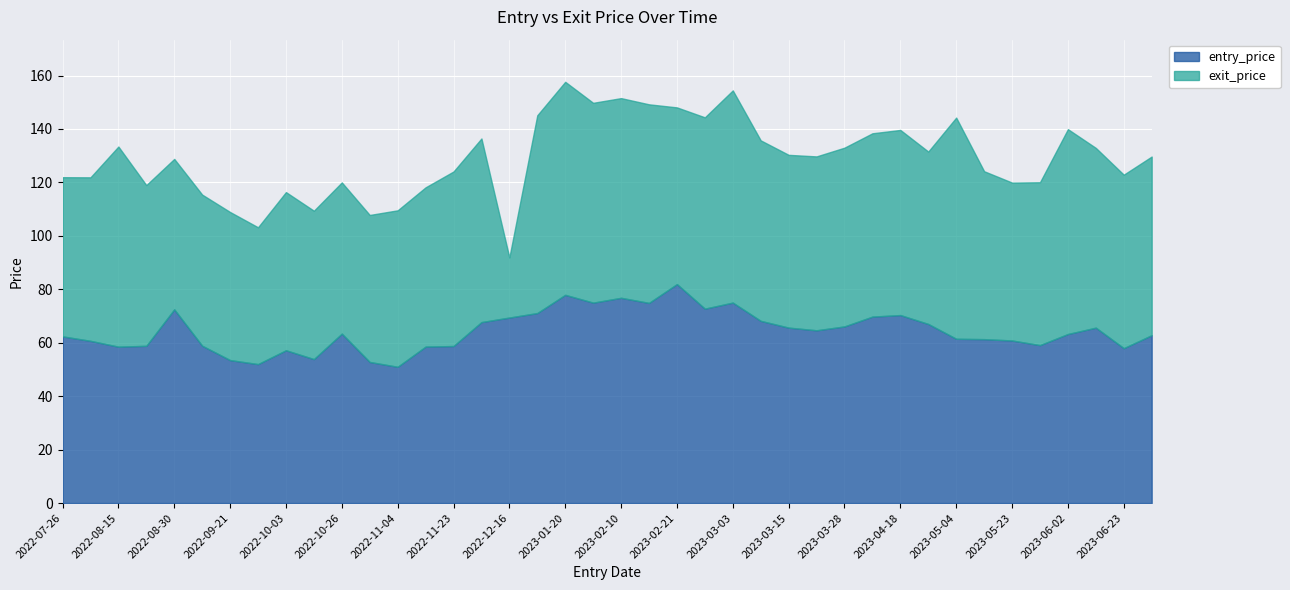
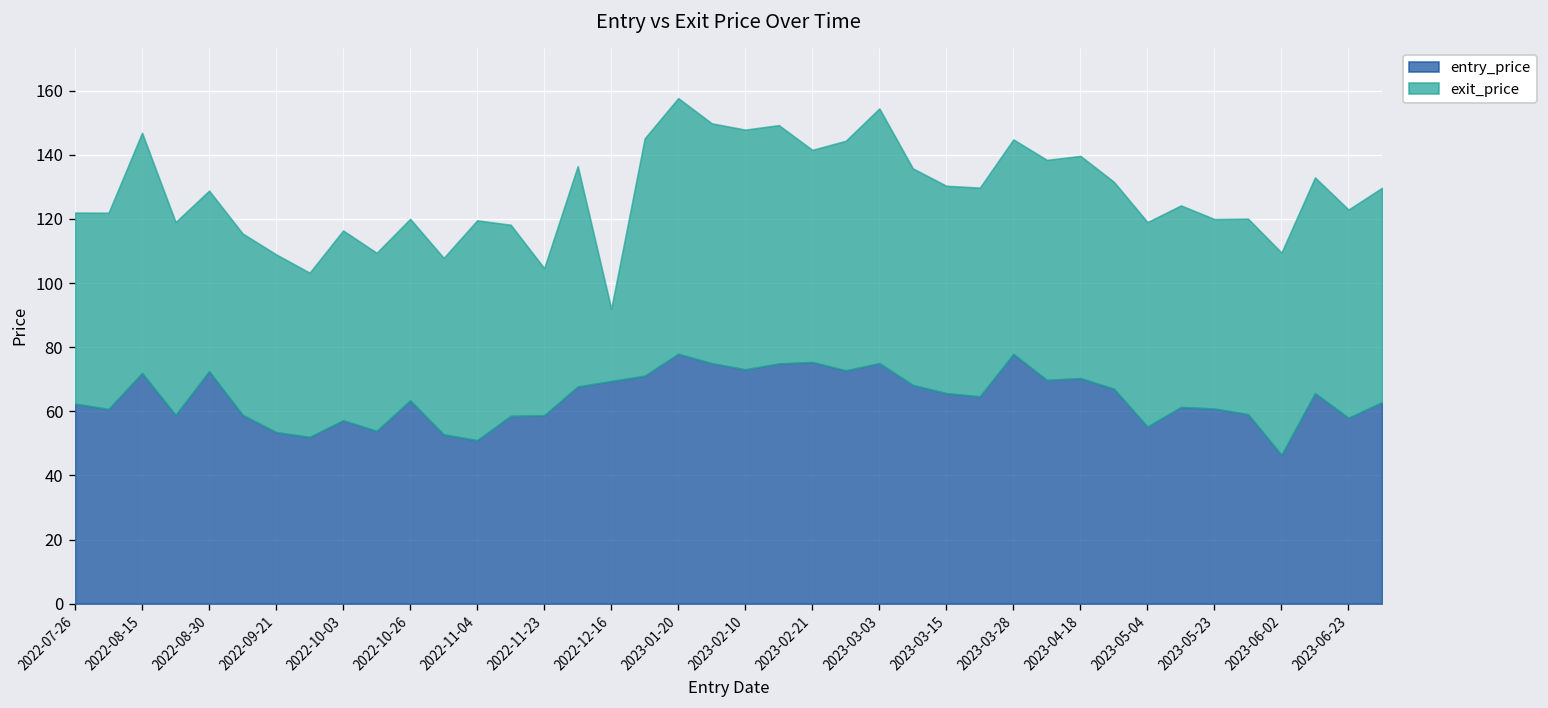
entry_price, 2022-08-15: 59 -> 72
exit_price, 2022-11-04: 59 -> 69
exit_price, 2022-11-23: 65 -> 46
entry_price, 2023-02-10: 77 -> 73
entry_price, 2023-02-21: 82 -> 75
entry_price, 2023-03-28: 66 -> 78
entry_price, 2023-05-04: 61 -> 55
exit_price, 2023-05-04: 83 -> 64
entry_price, 2023-06-02: 63 -> 46
exit_price, 2023-06-02: 77 -> 63
